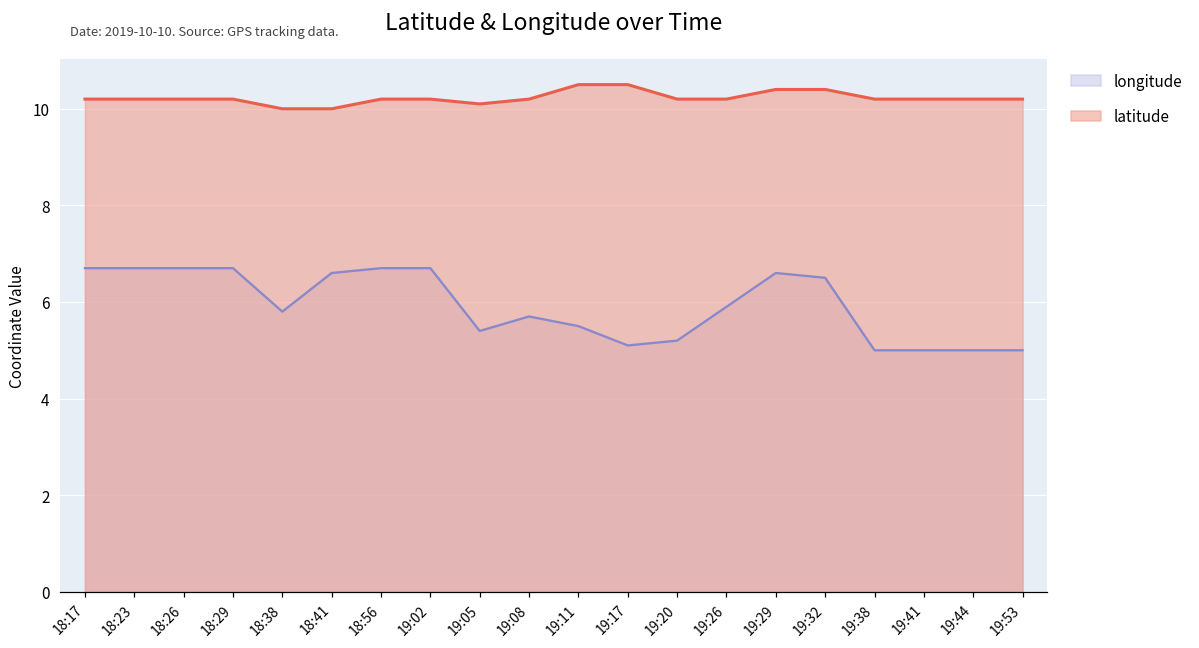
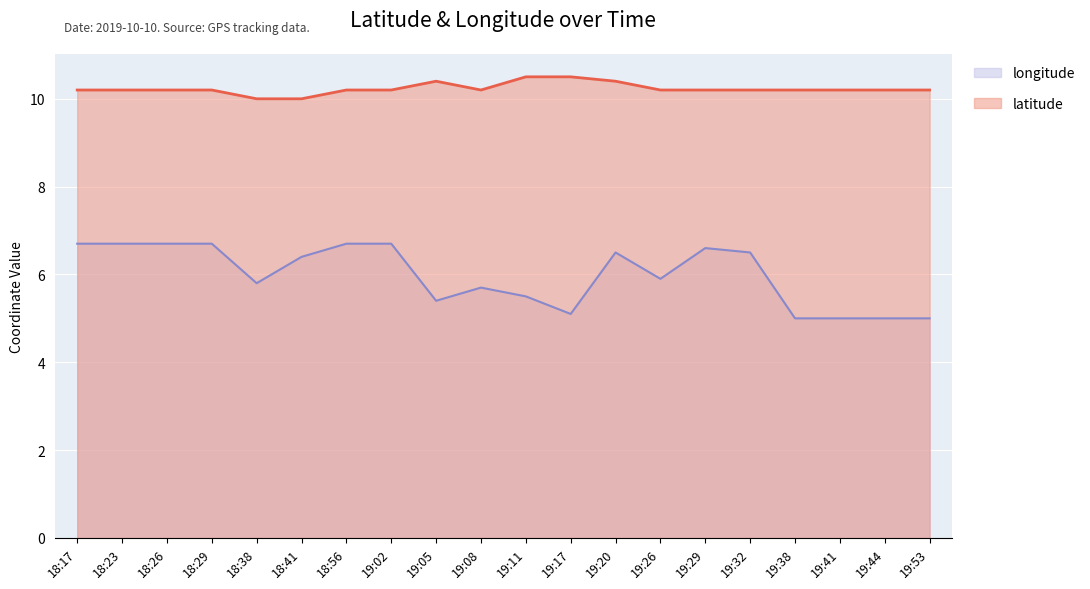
longitude, 18:41: 6.6 -> 6.4
latitude, 19:05: 10.1 -> 10.4
longitude, 19:20: 5.2 -> 6.5
latitude, 19:20: 10.2 -> 10.4
latitude, 19:29: 10.4 -> 10.2
latitude, 19:32: 10.4 -> 10.2
